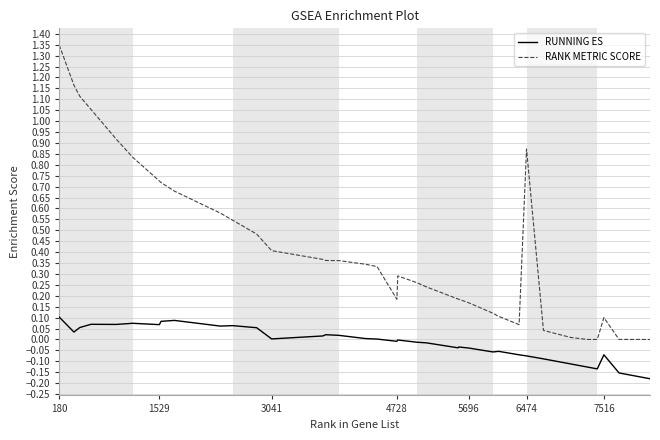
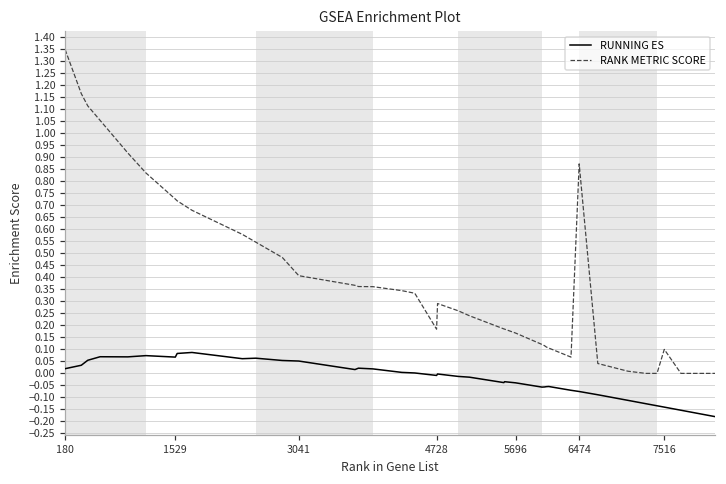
RUNNING ES, 180: 0.10 -> 0.02
RUNNING ES, 3041: 0.00 -> 0.05
RUNNING ES, 7516: -0.07 -> -0.14
